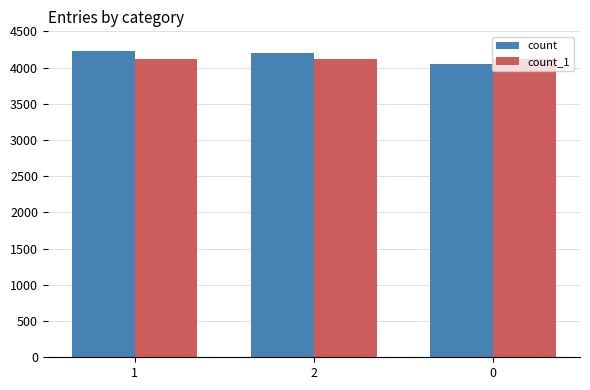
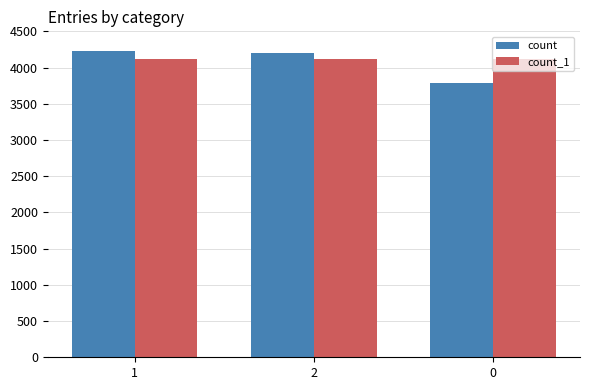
count, 0: 4000 -> 3800
